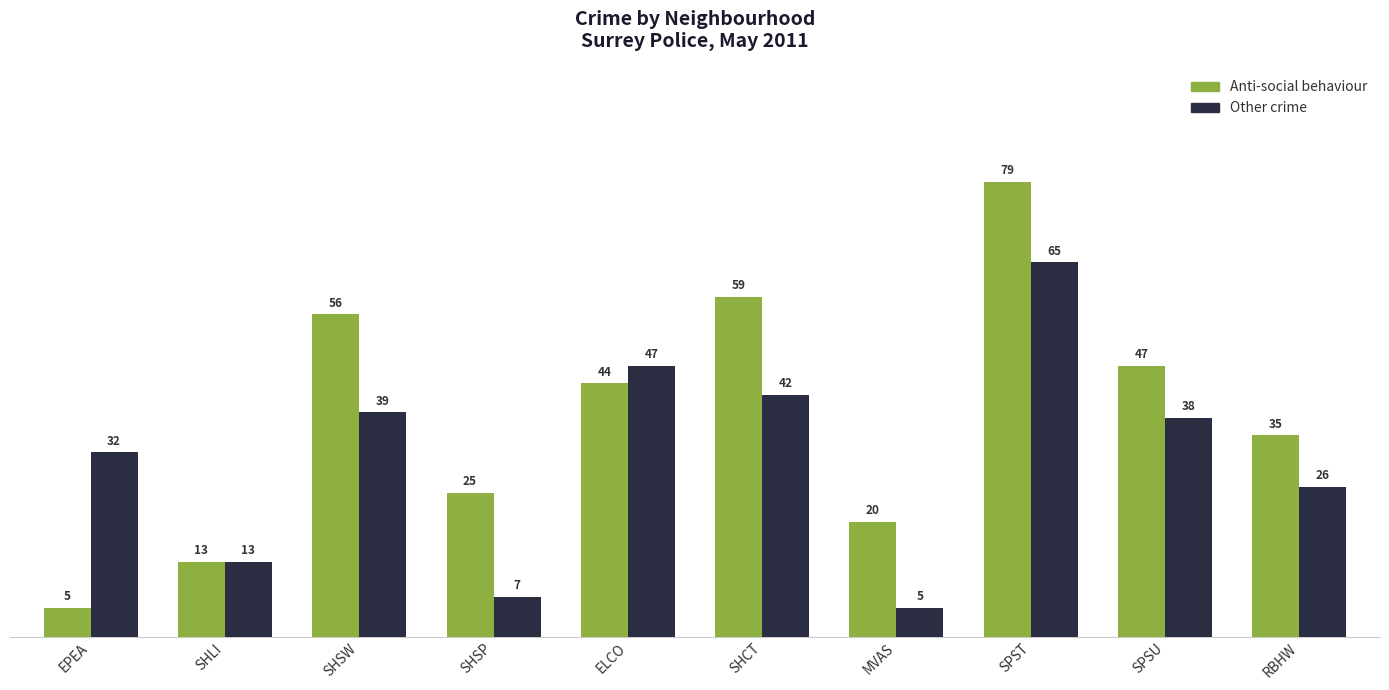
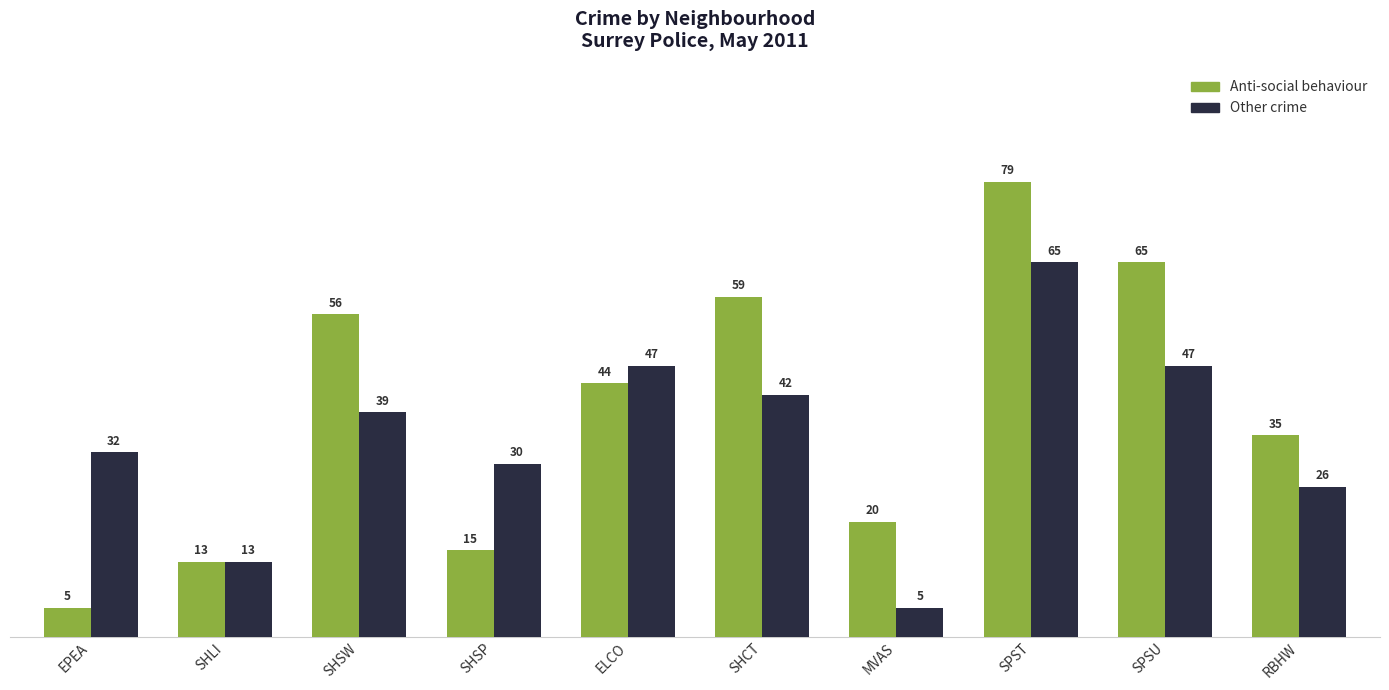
Anti-social behaviour, SHSP: 25 -> 15
Other crime, SHSP: 7 -> 30
Anti-social behaviour, SPSU: 47 -> 65
Other crime, SPSU: 38 -> 47
